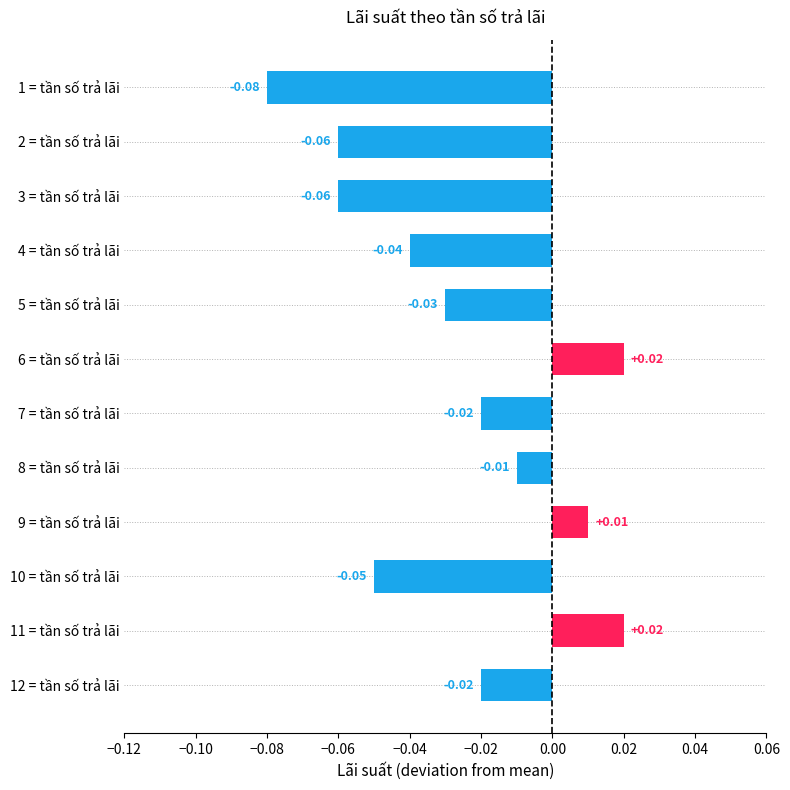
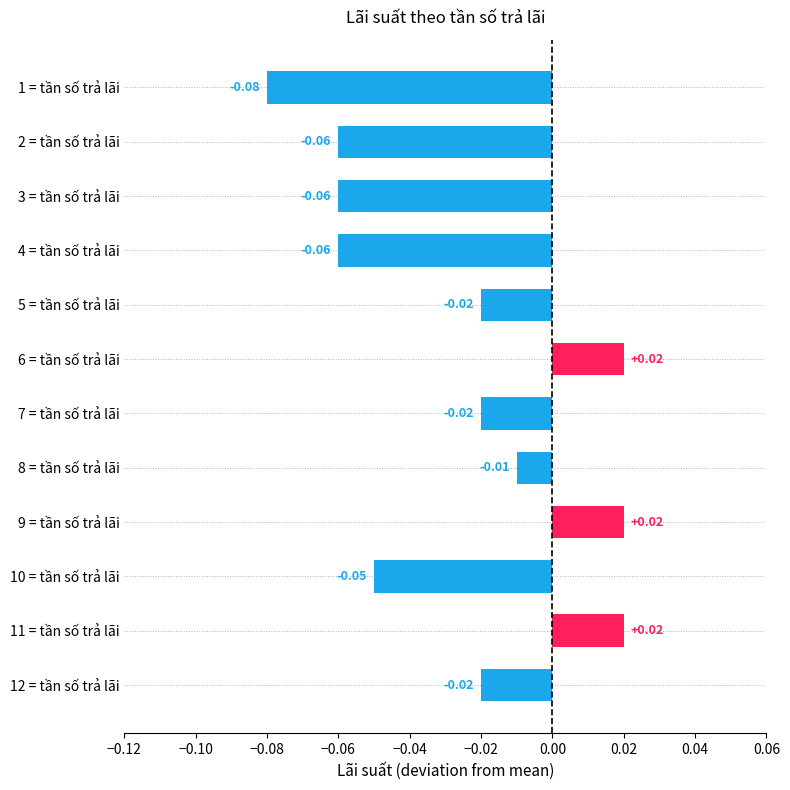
4 = tần số trả lãi: -0.04 -> -0.06
5 = tần số trả lãi: -0.03 -> -0.02
9 = tần số trả lãi: +0.01 -> +0.02
